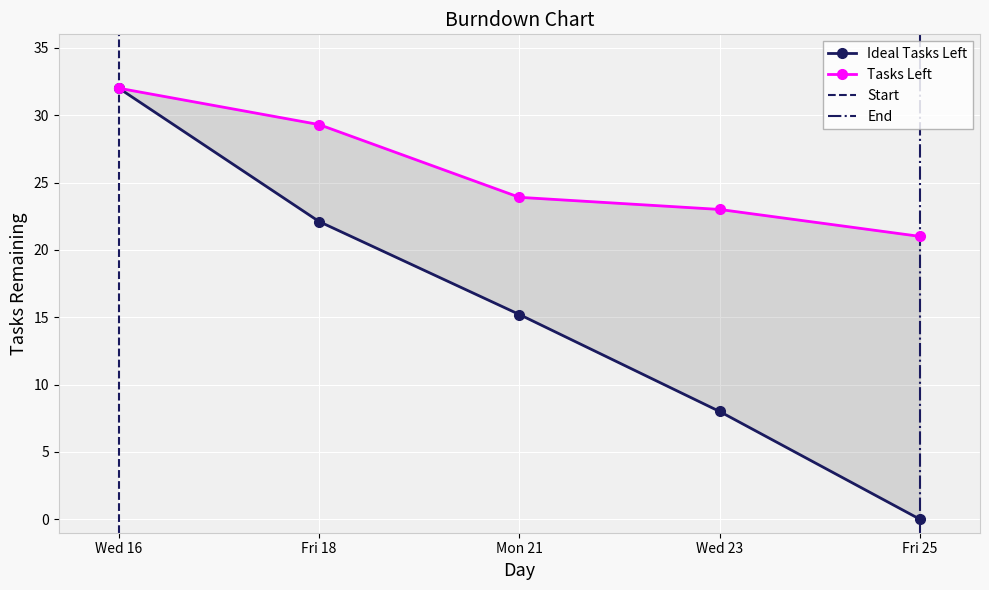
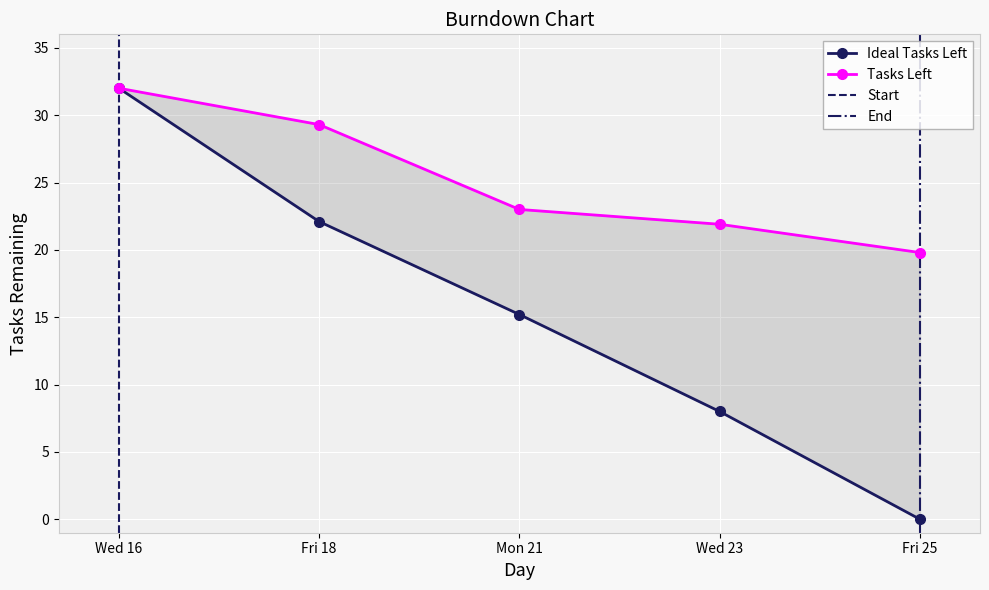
Tasks Left, Mon 21: 23.9 -> 23.0
Tasks Left, Wed 23: 23.0 -> 21.9
Tasks Left, Fri 25: 21.0 -> 19.8
